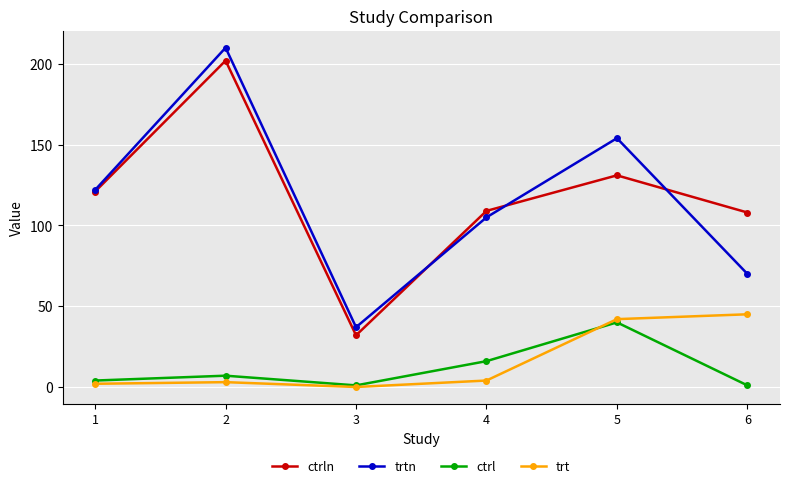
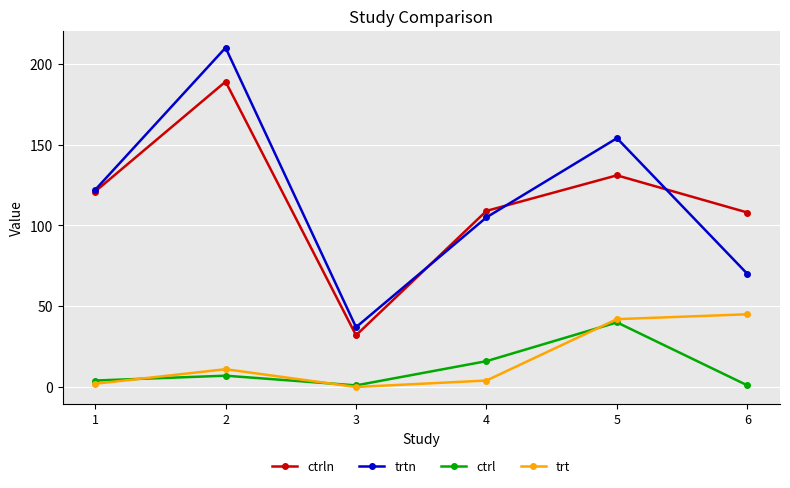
ctrln, 2: 202 -> 189
trt, 2: 3 -> 11
